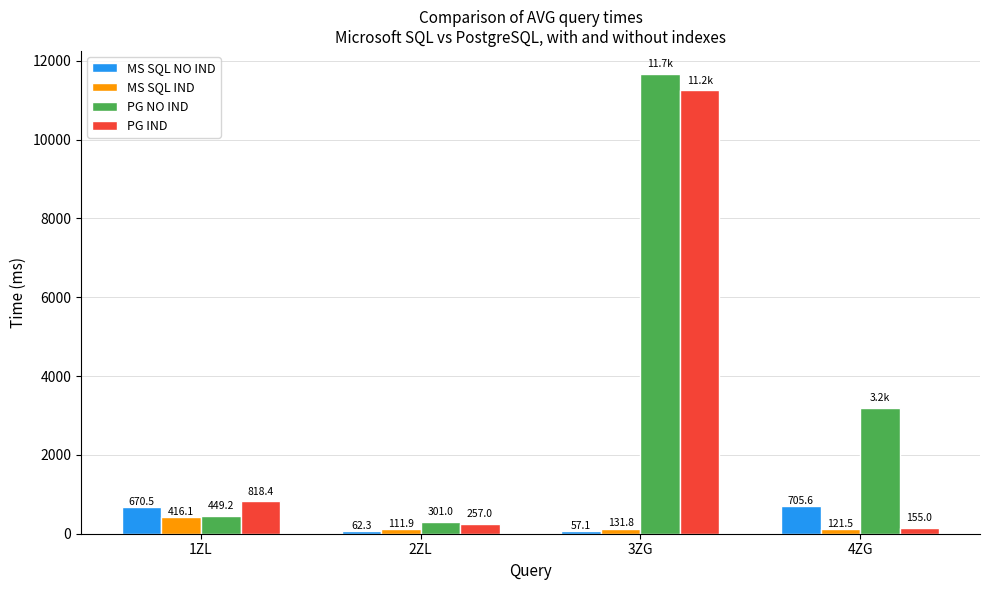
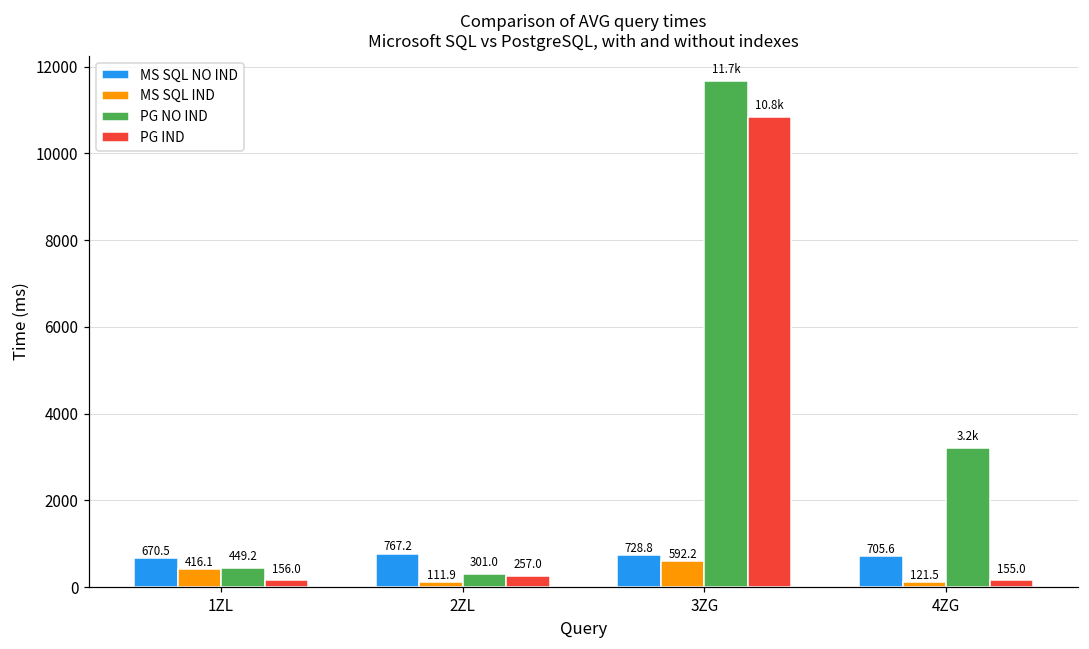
PG IND, 1ZL: 818.4 -> 156.0
MS SQL NO IND, 2ZL: 62.3 -> 767.2
MS SQL NO IND, 3ZG: 57.1 -> 728.8
MS SQL IND, 3ZG: 131.8 -> 592.2
PG IND, 3ZG: 11.2k -> 10.8k
